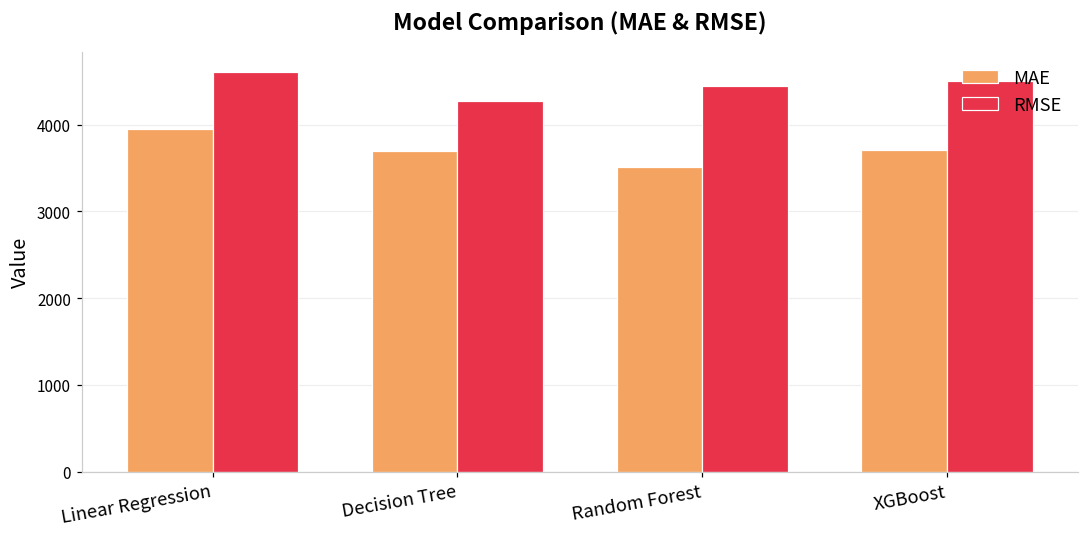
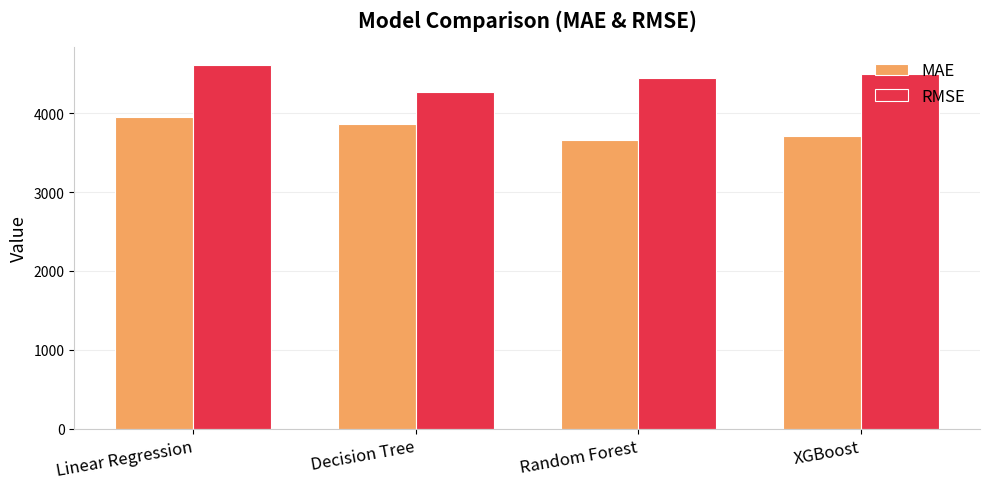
MAE, Decision Tree: 3700 -> 3900
MAE, Random Forest: 3500 -> 3700
